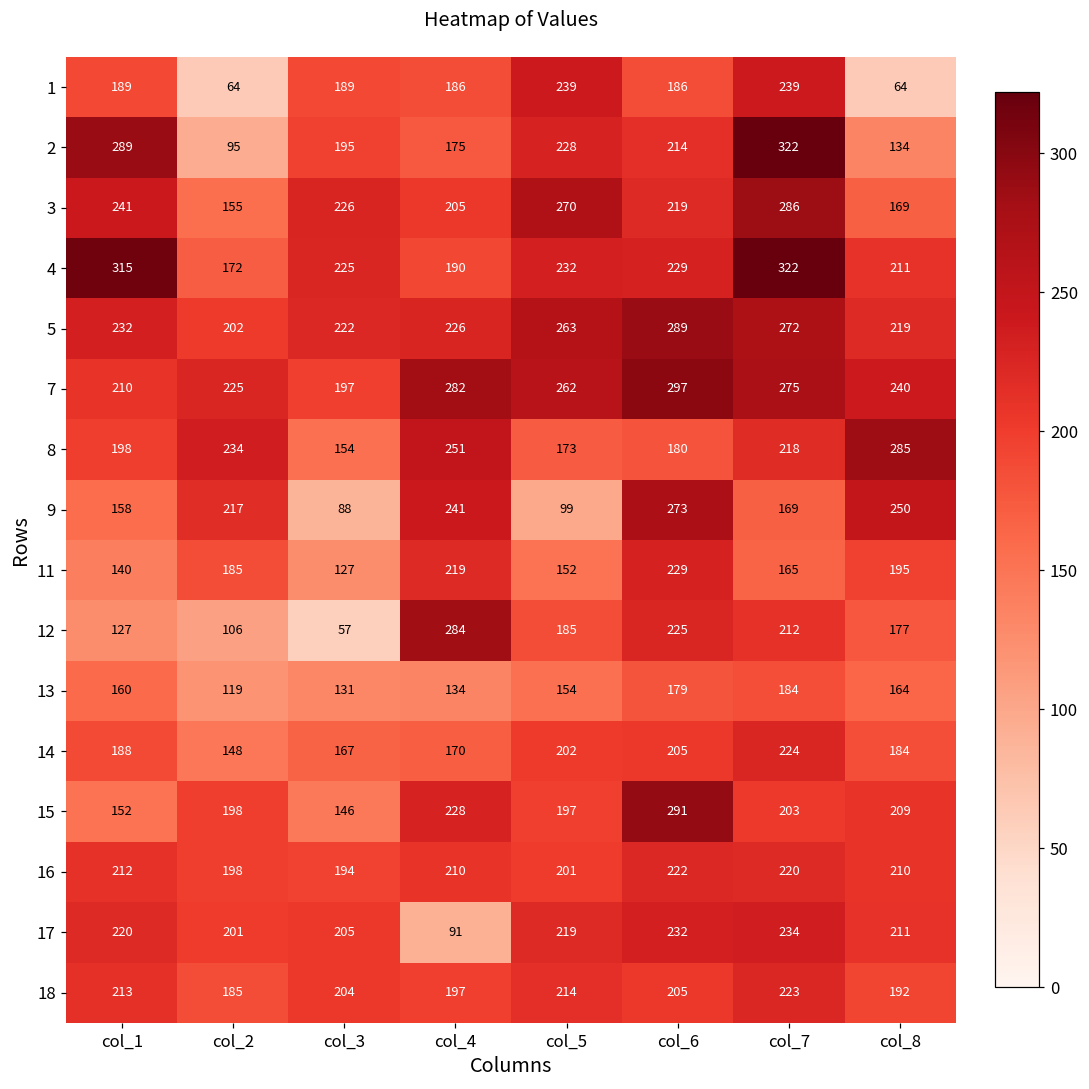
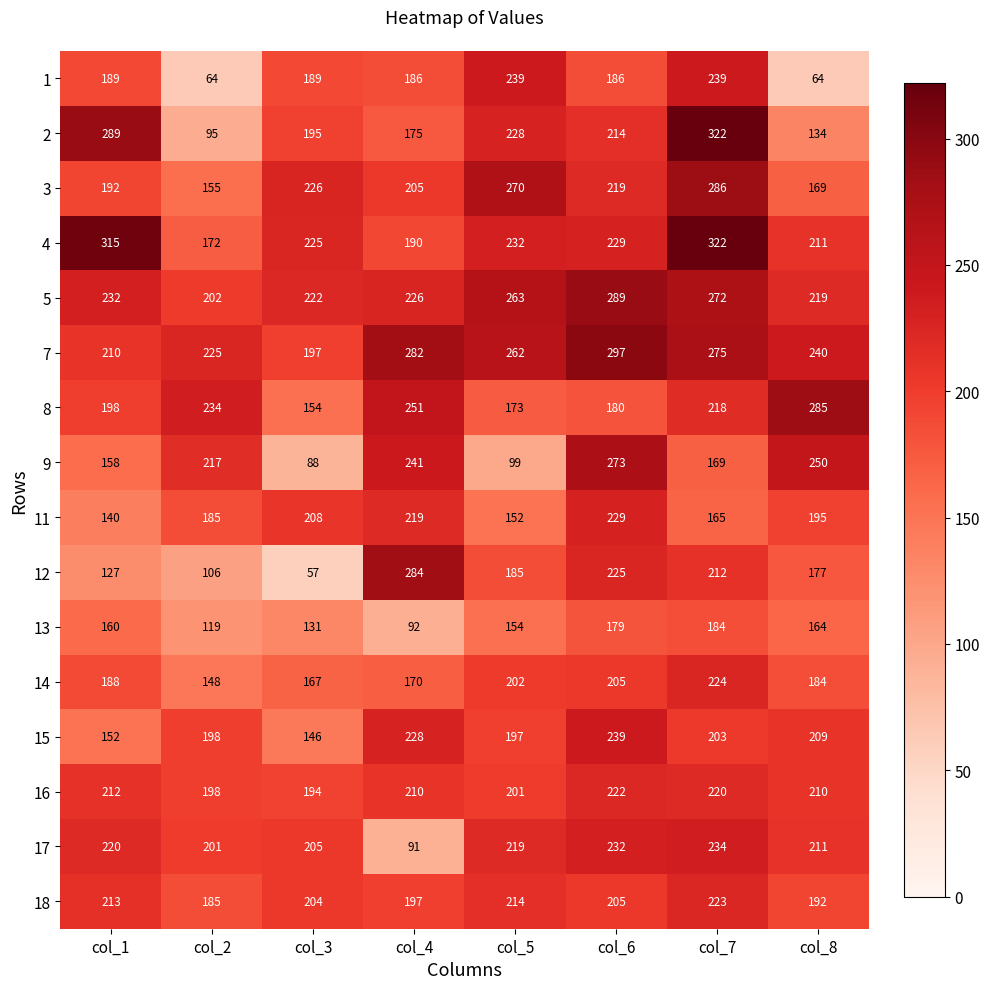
3, col_1: 241 -> 192
11, col_3: 127 -> 208
13, col_4: 134 -> 92
15, col_6: 291 -> 239
